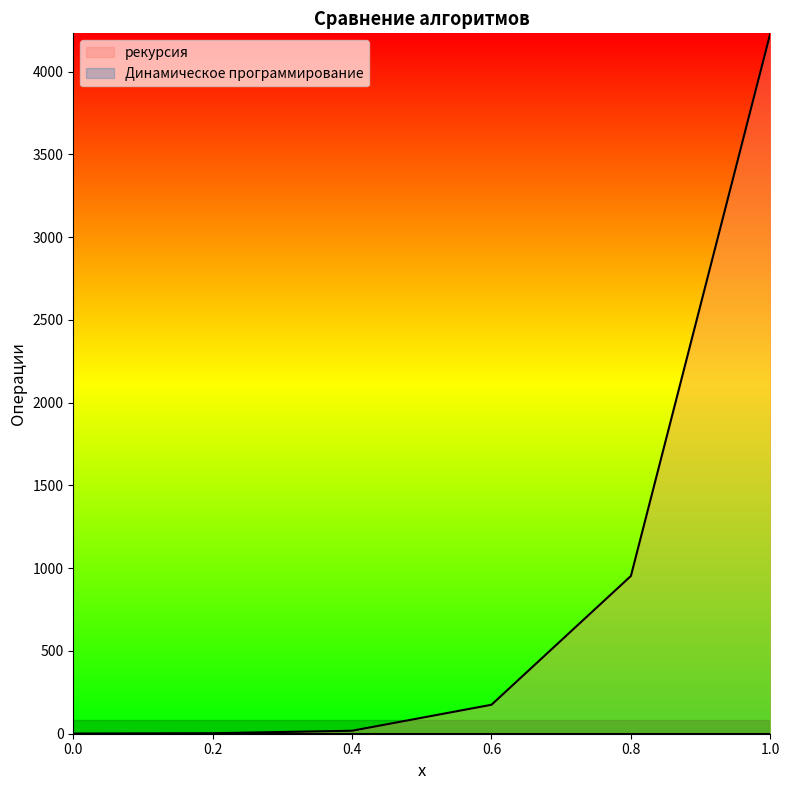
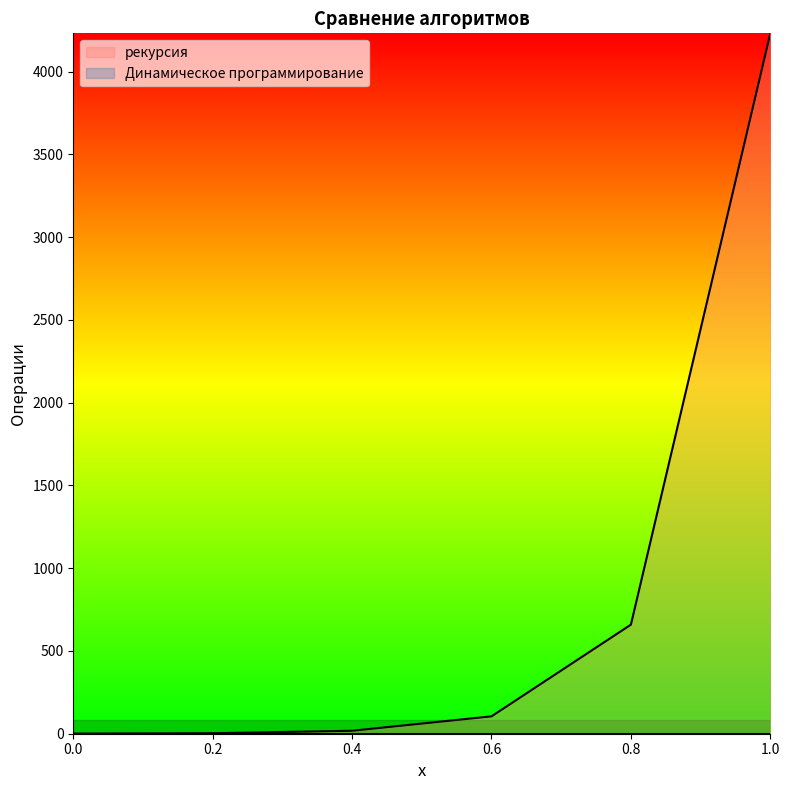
рекурсия, 0.6: 180 -> 110
рекурсия, 0.8: 950 -> 660
